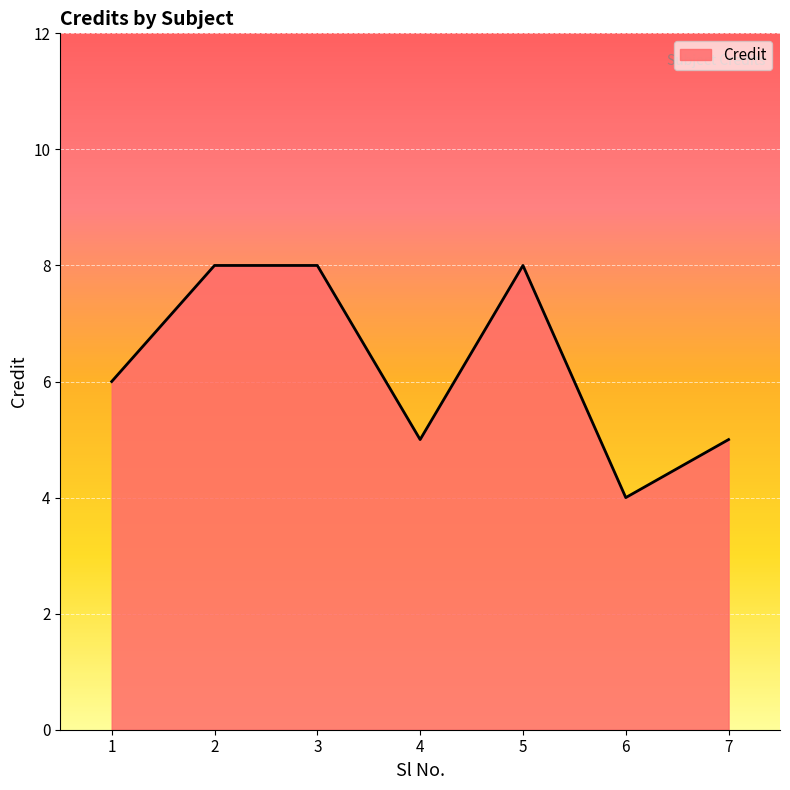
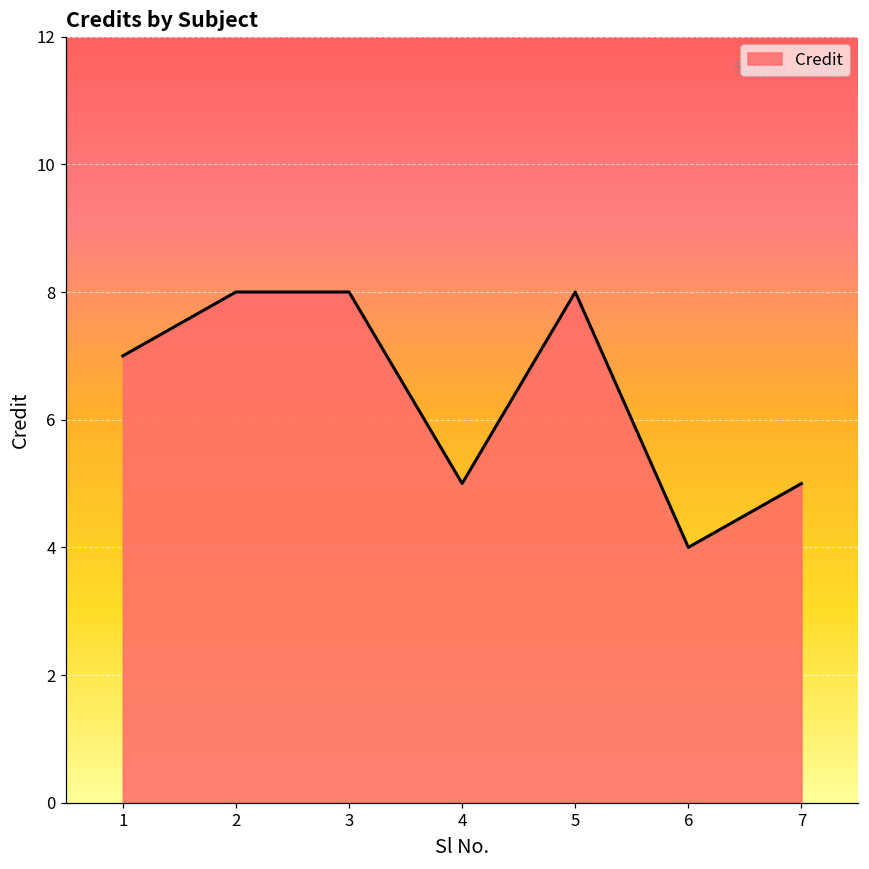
1: 6 -> 7
